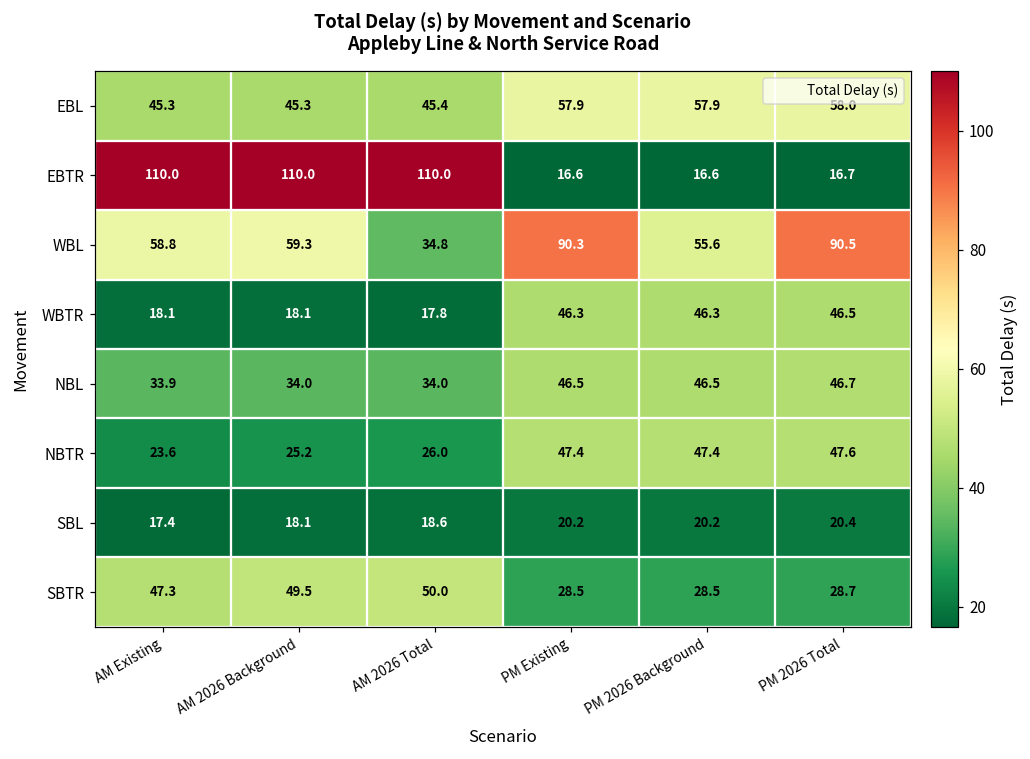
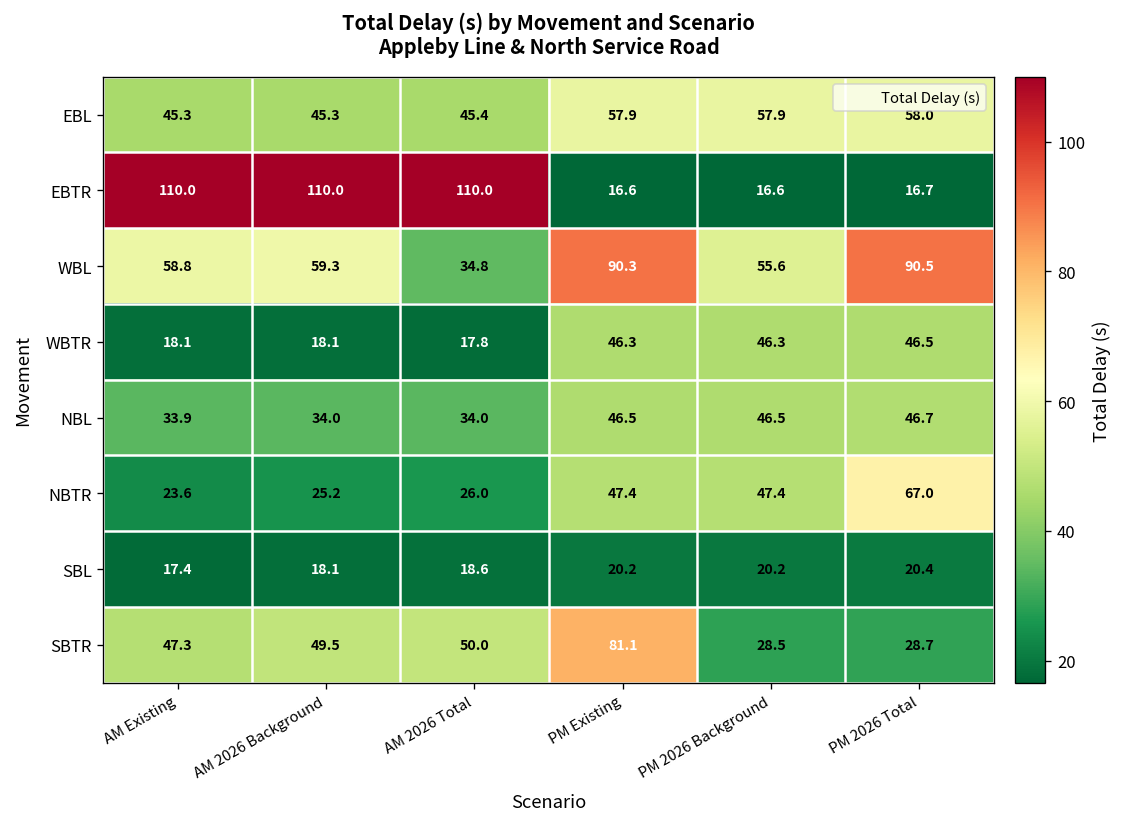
NBTR, PM 2026 Total: 47.6 -> 67.0
SBTR, PM Existing: 28.5 -> 81.1
